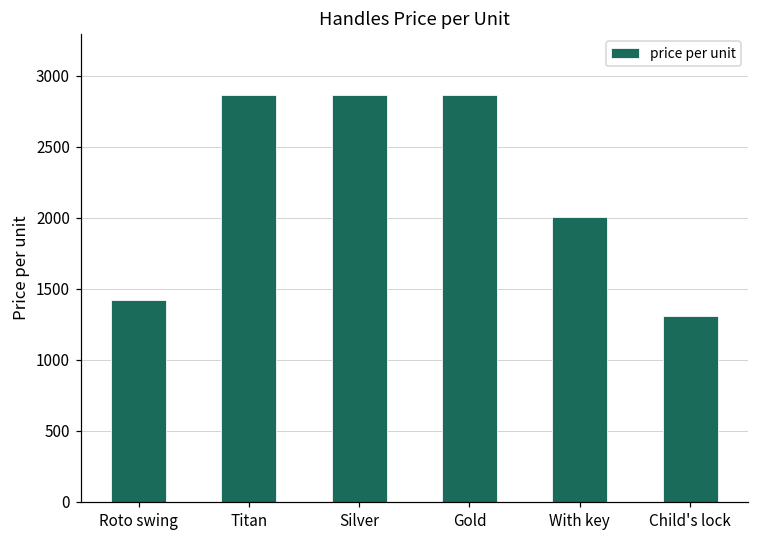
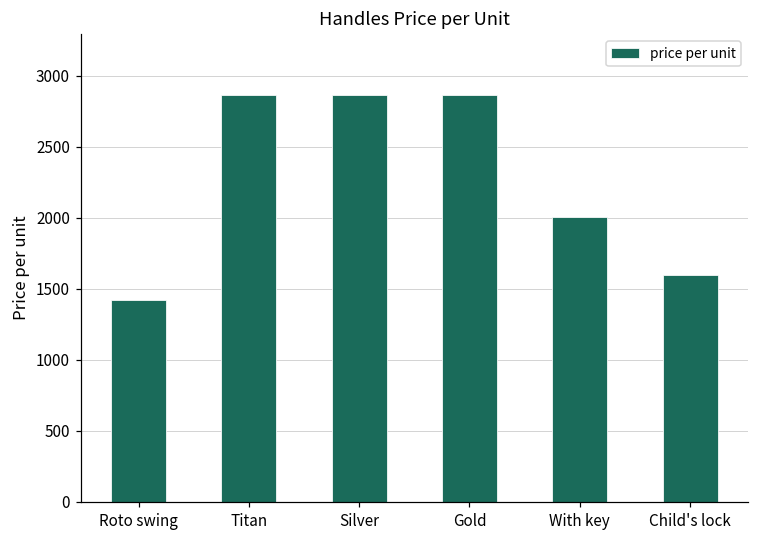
Child's lock: 1310 -> 1600
